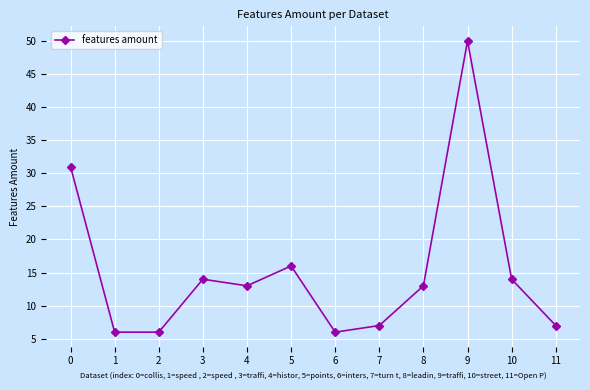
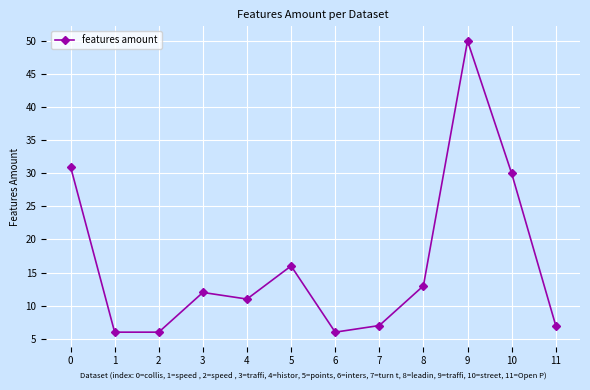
3: 14 -> 12
4: 13 -> 11
10: 14 -> 30
